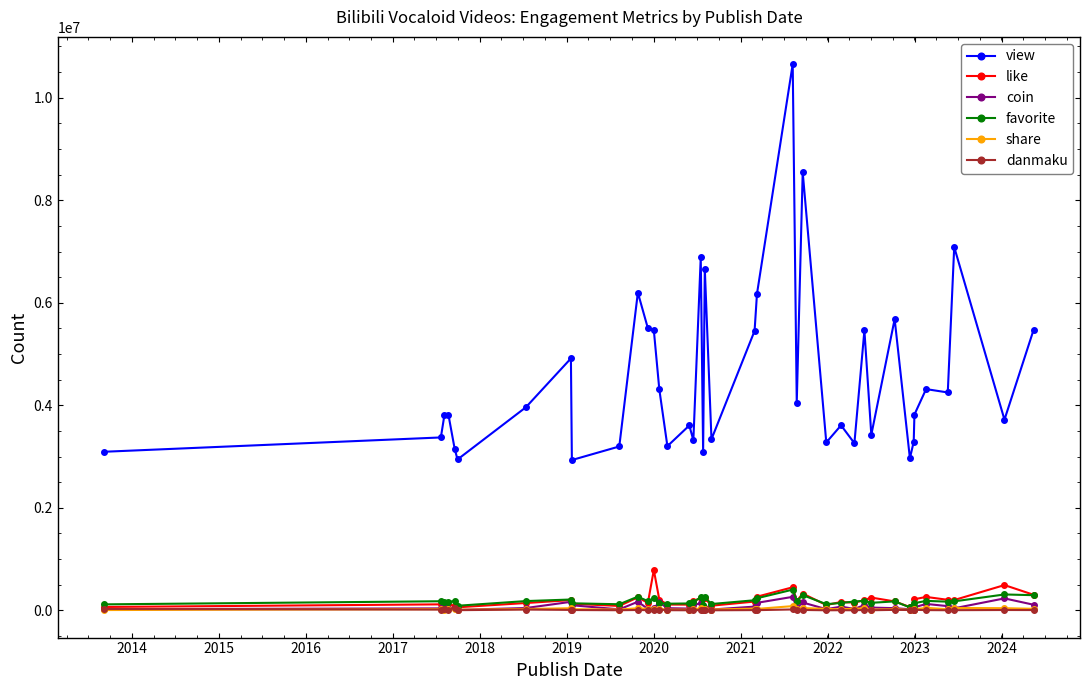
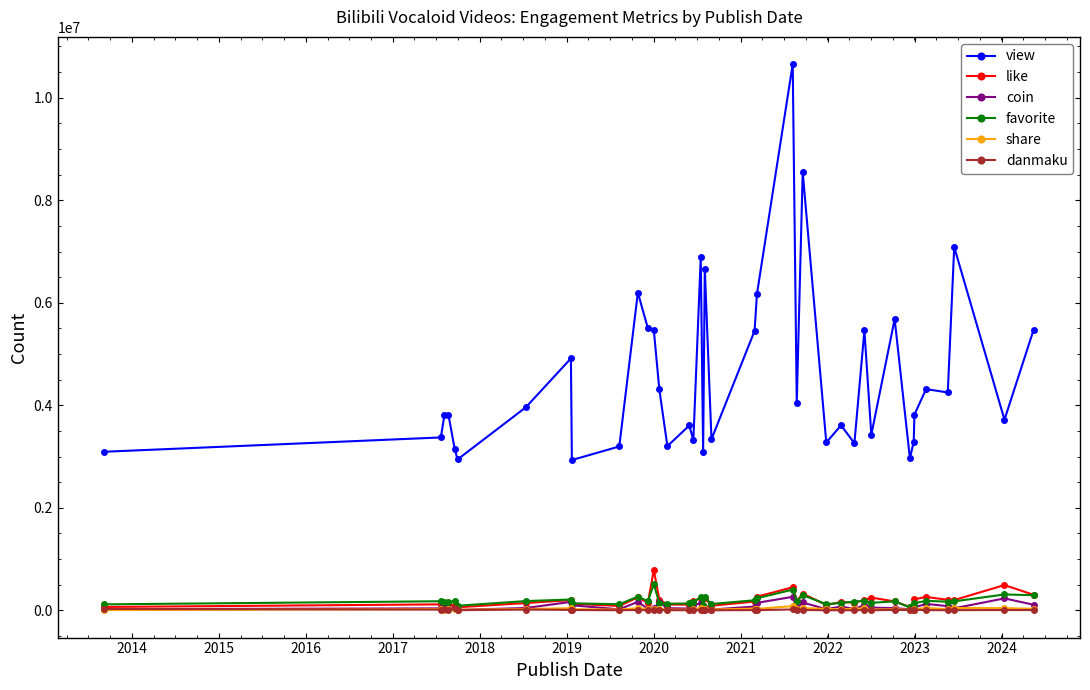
favorite, 2020: 200000 -> 500000
